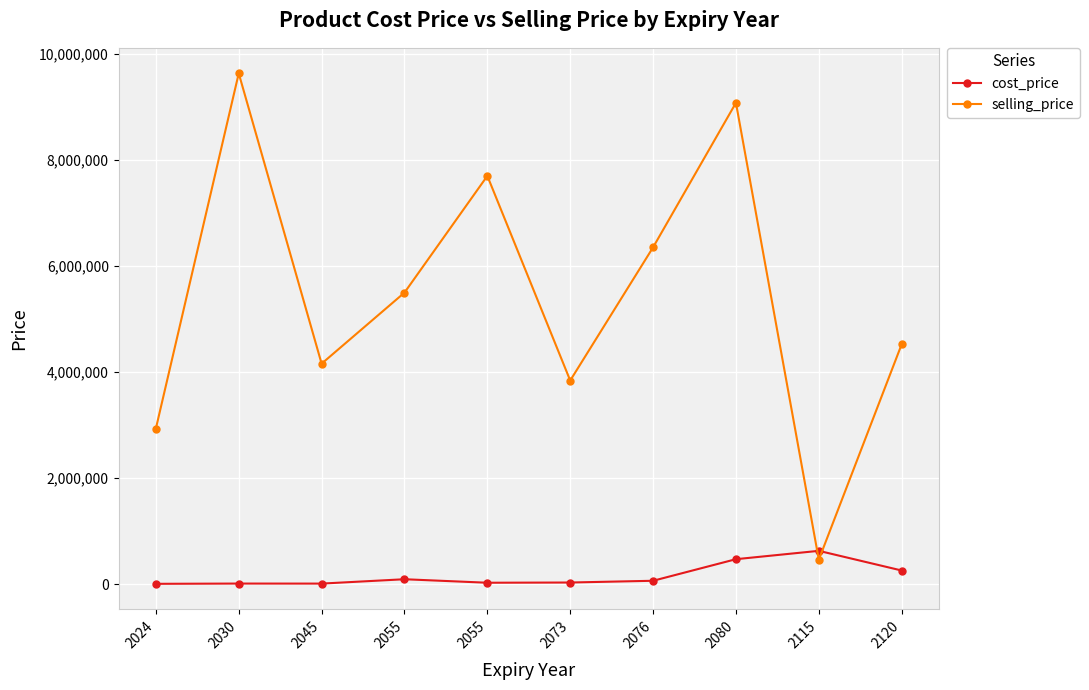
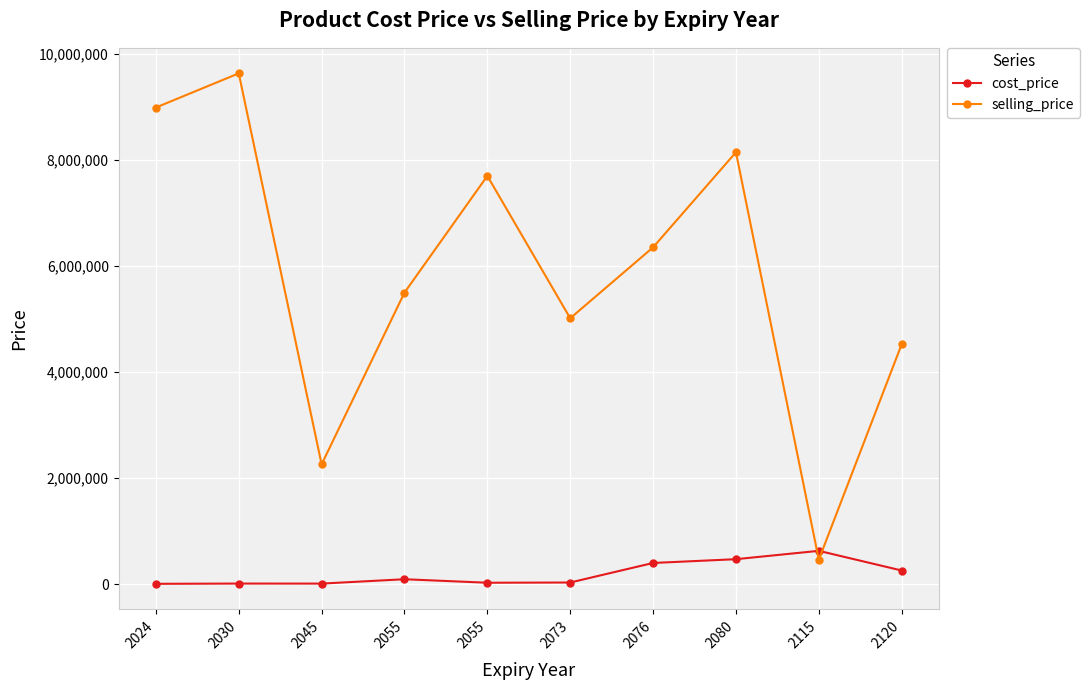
selling_price, 2024: 2,900,000 -> 9,000,000
selling_price, 2045: 4,200,000 -> 2,300,000
selling_price, 2073: 3,800,000 -> 5,000,000
cost_price, 2076: 100,000 -> 400,000
selling_price, 2080: 9,100,000 -> 8,100,000
